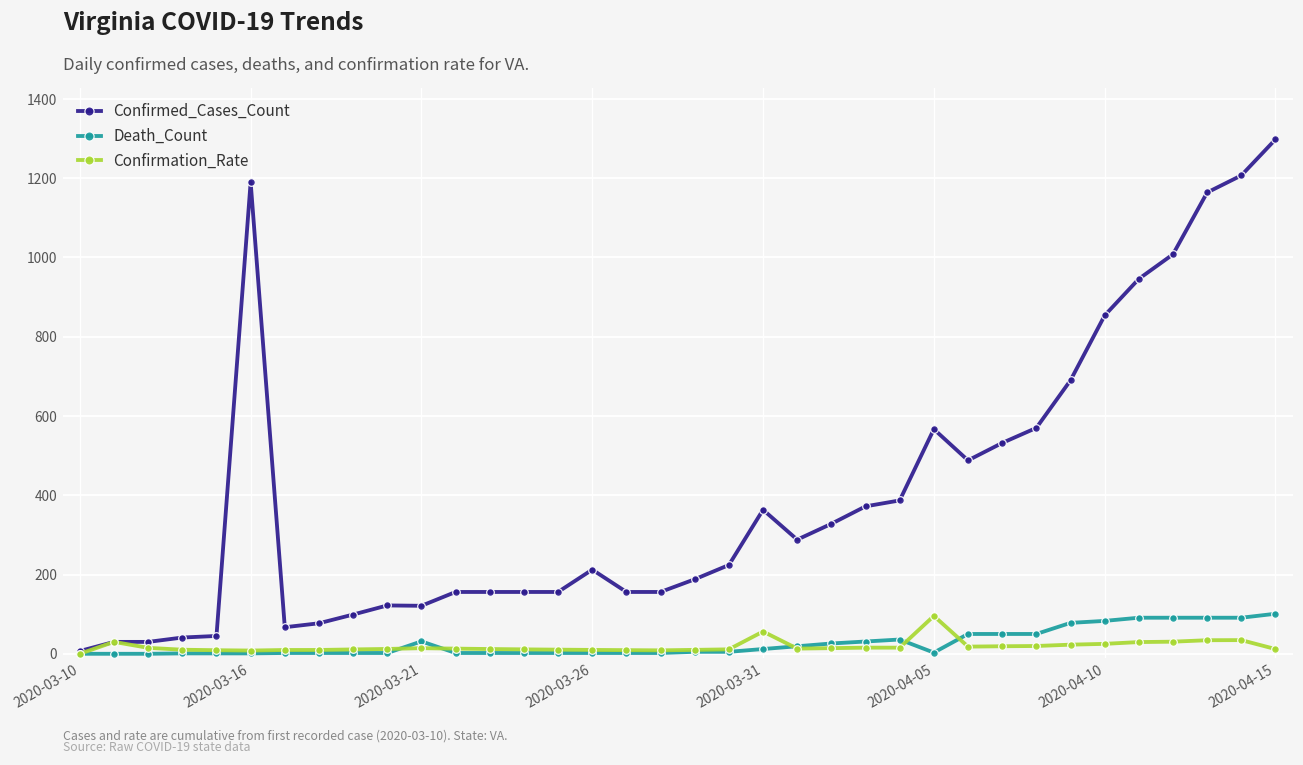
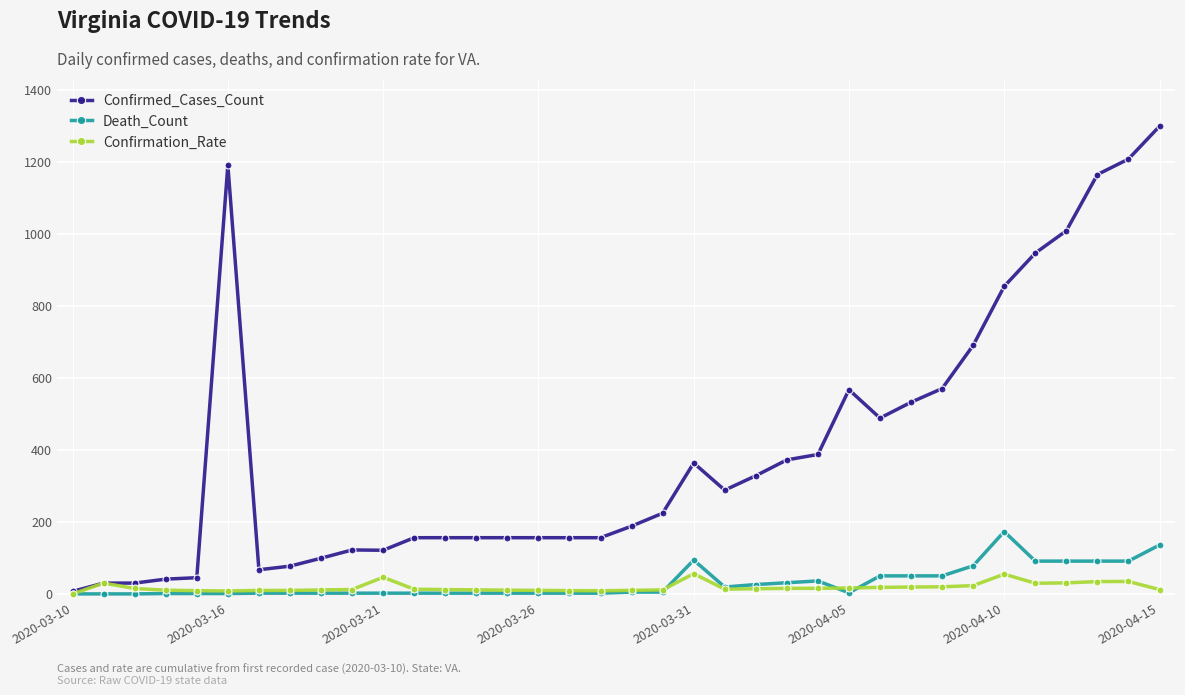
Death_Count, 2020-03-21: 30 -> 0
Confirmation_Rate, 2020-03-21: 10 -> 50
Confirmed_Cases_Count, 2020-03-26: 210 -> 160
Death_Count, 2020-03-31: 10 -> 90
Confirmation_Rate, 2020-04-05: 100 -> 20
Death_Count, 2020-04-10: 80 -> 170
Confirmation_Rate, 2020-04-10: 30 -> 50
Death_Count, 2020-04-15: 100 -> 140
